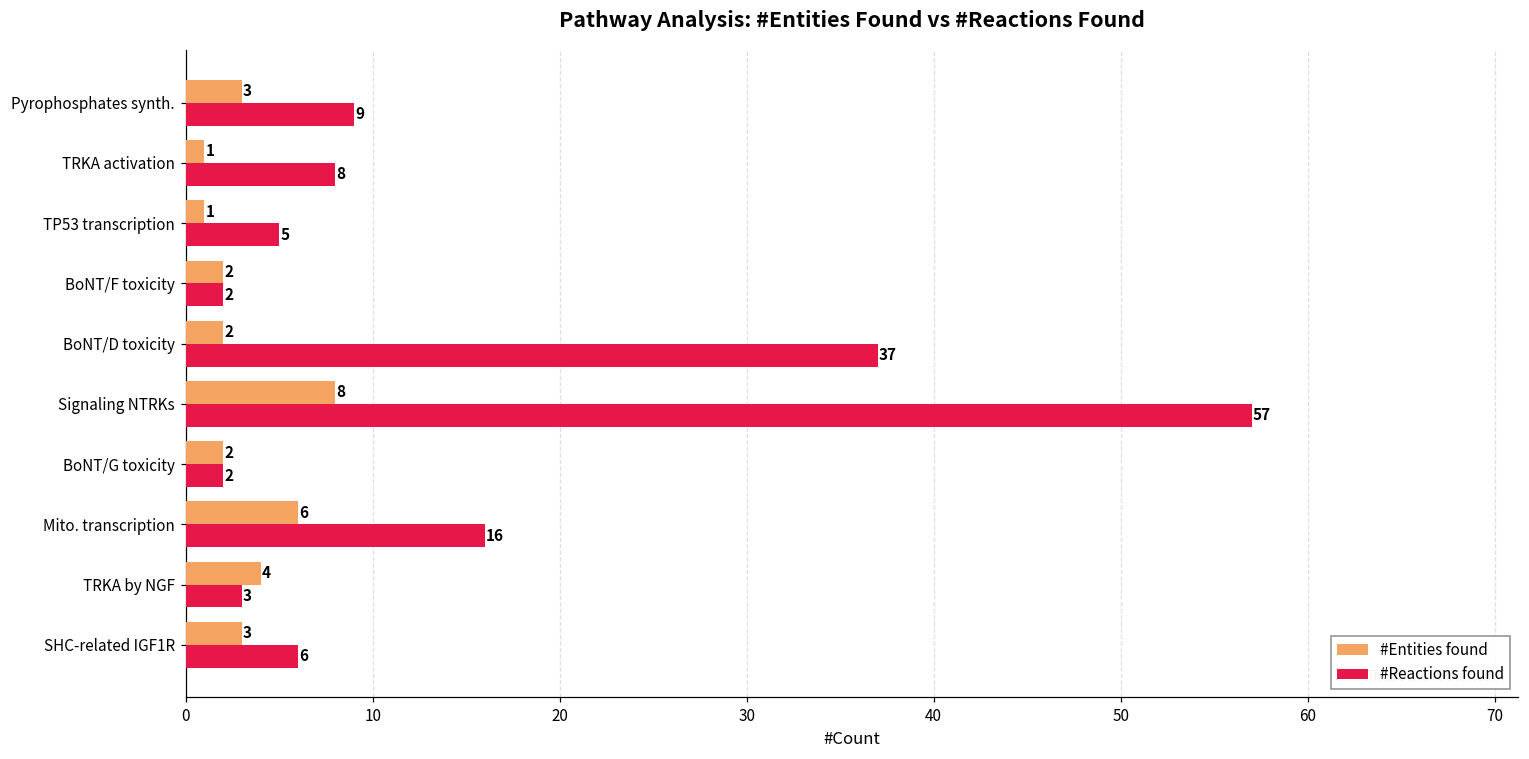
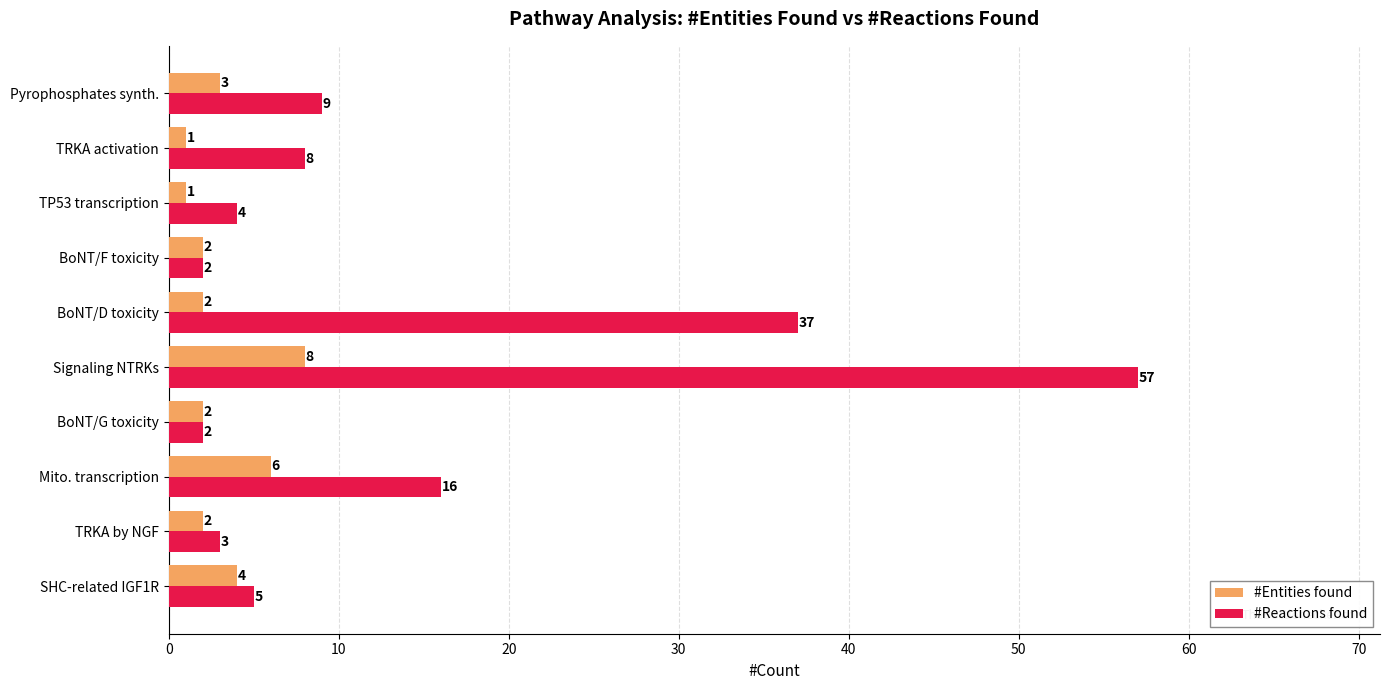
#Reactions found, TP53 transcription: 5 -> 4
#Entities found, TRKA by NGF: 4 -> 2
#Entities found, SHC-related IGF1R: 3 -> 4
#Reactions found, SHC-related IGF1R: 6 -> 5
